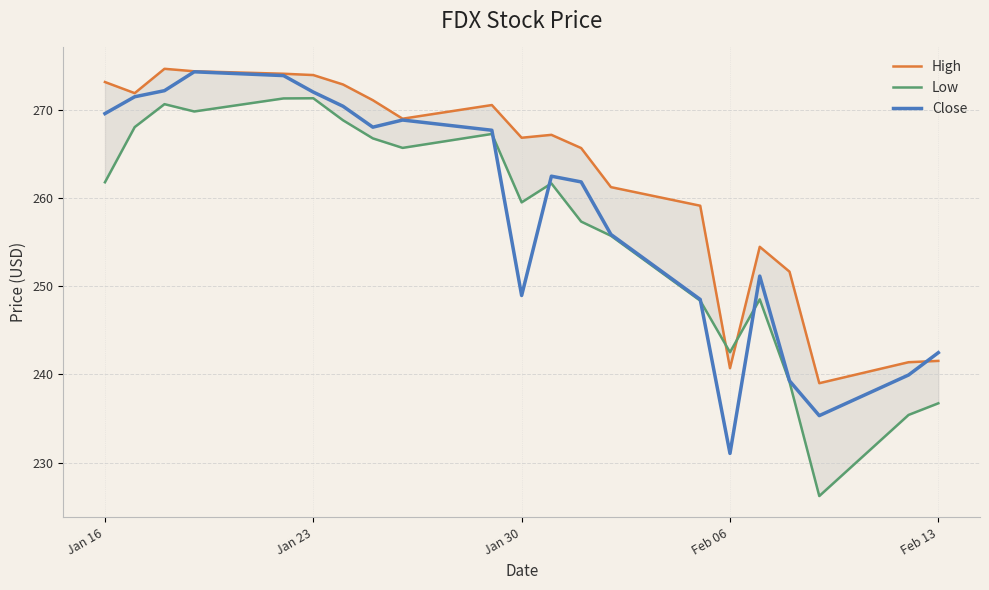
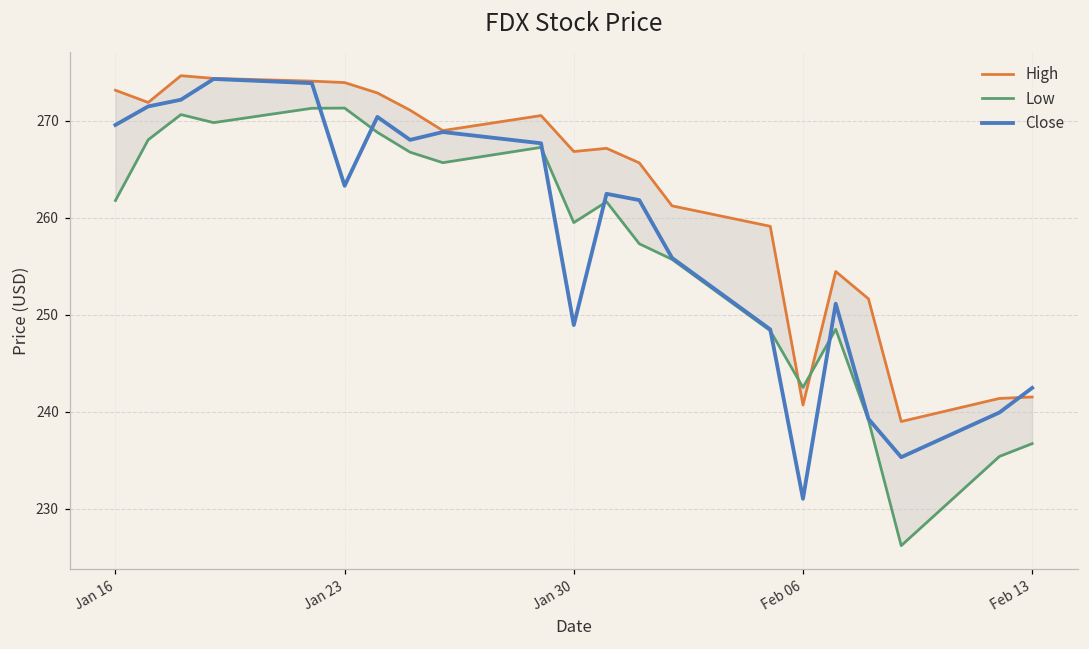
Close, Jan 23: 272 -> 263
